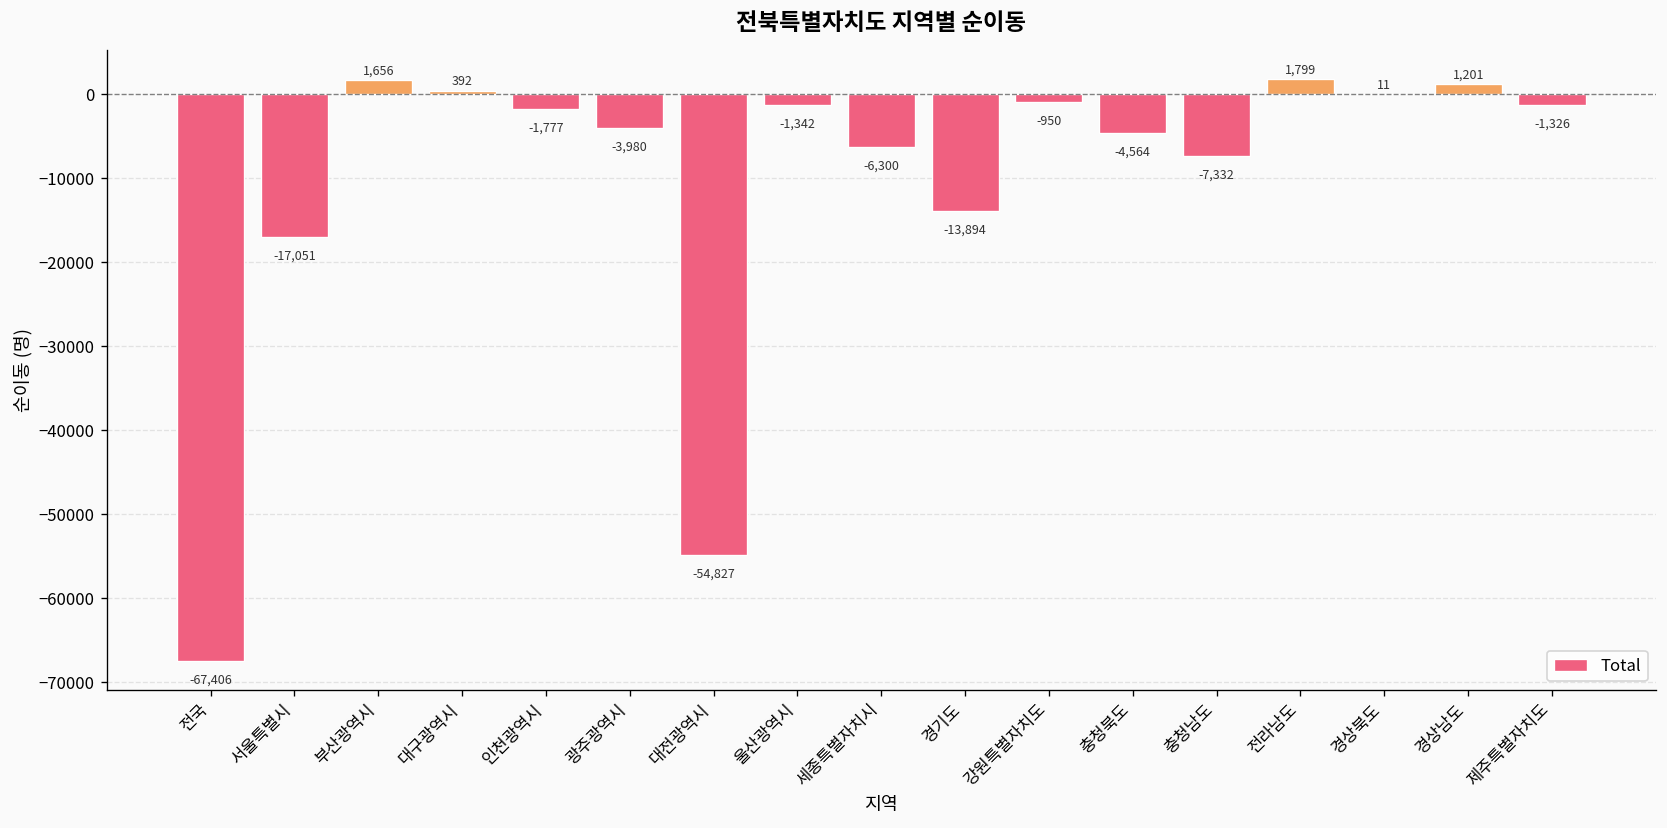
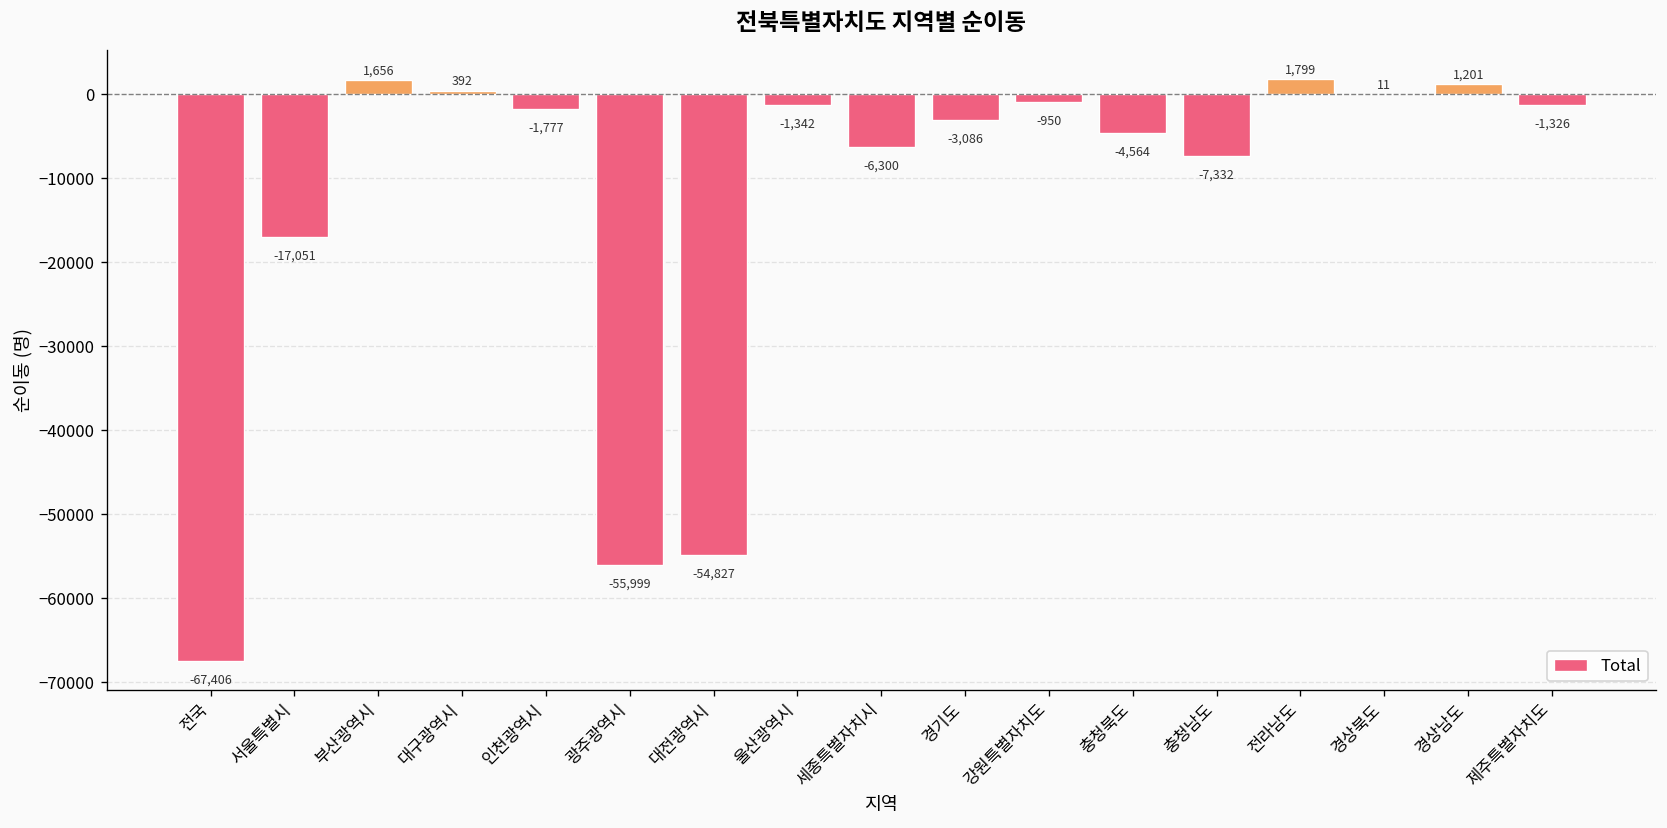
광주광역시: -3,980 -> -55,999
경기도: -13,894 -> -3,086
